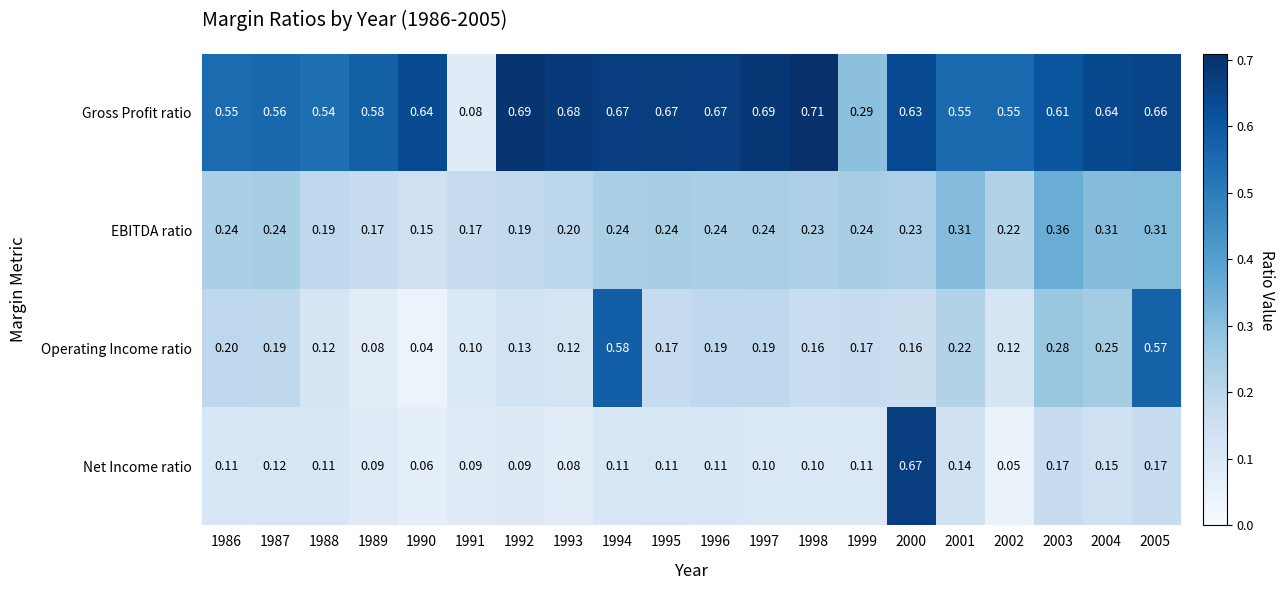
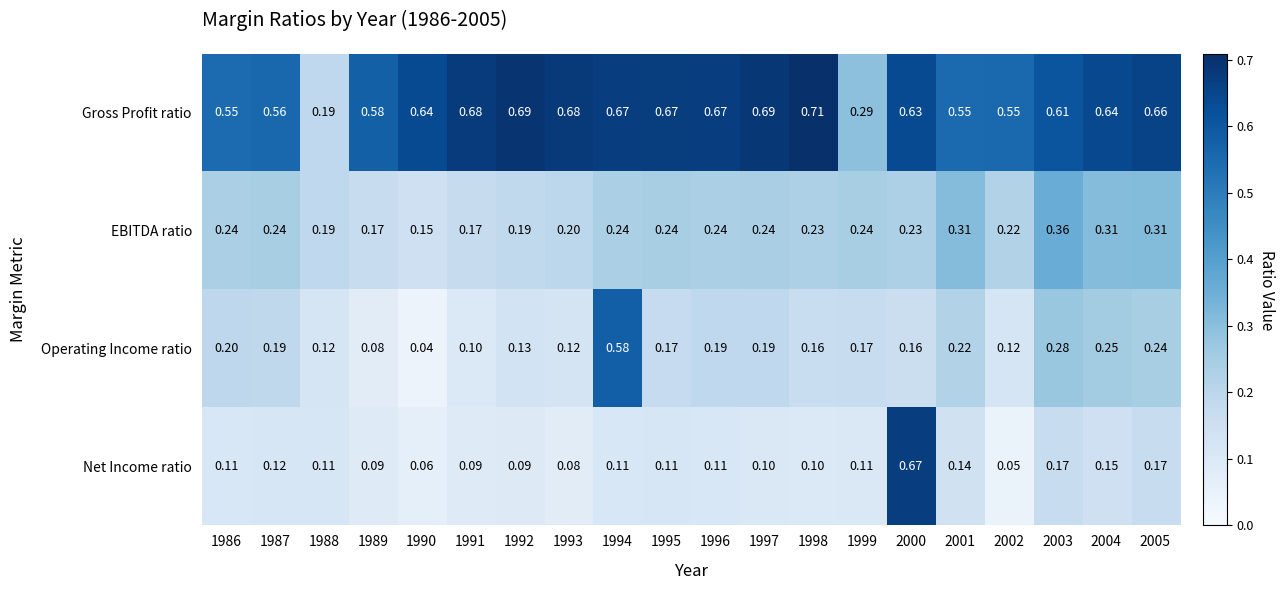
Gross Profit ratio, 1988: 0.54 -> 0.19
Gross Profit ratio, 1991: 0.08 -> 0.68
Operating Income ratio, 2005: 0.57 -> 0.24
